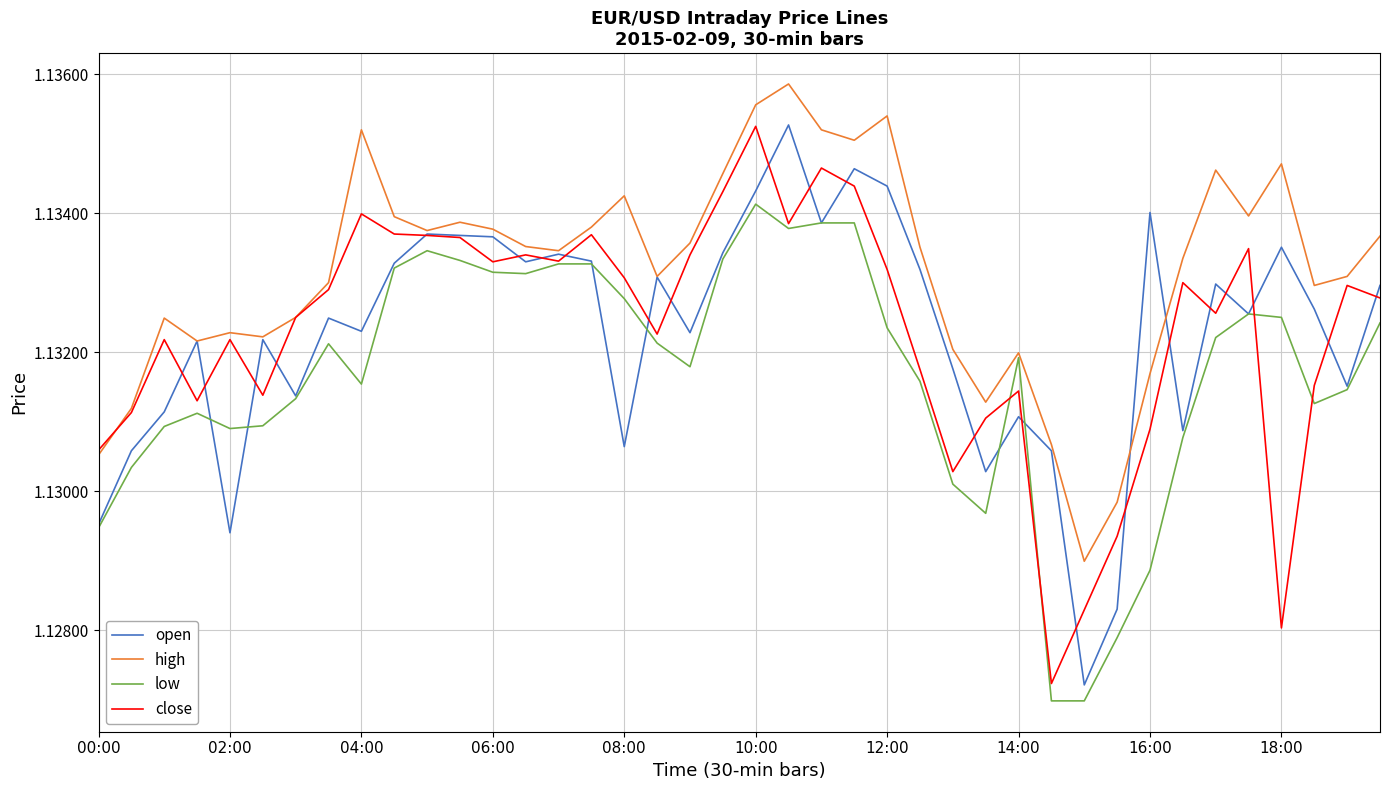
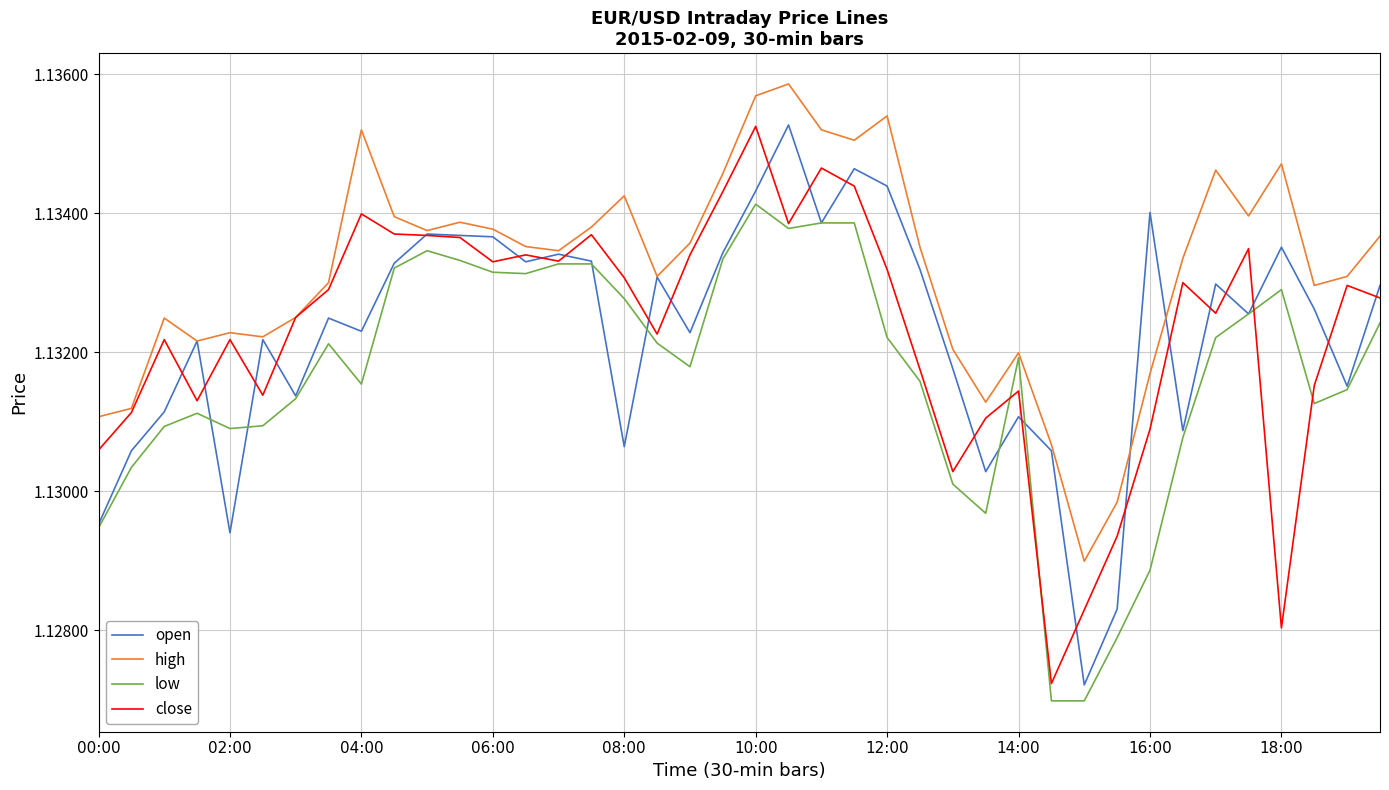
high, 00:00: 1.1305 -> 1.1311
high, 10:00: 1.1356 -> 1.1357
low, 12:00: 1.1324 -> 1.1322
low, 18:00: 1.1325 -> 1.1329
